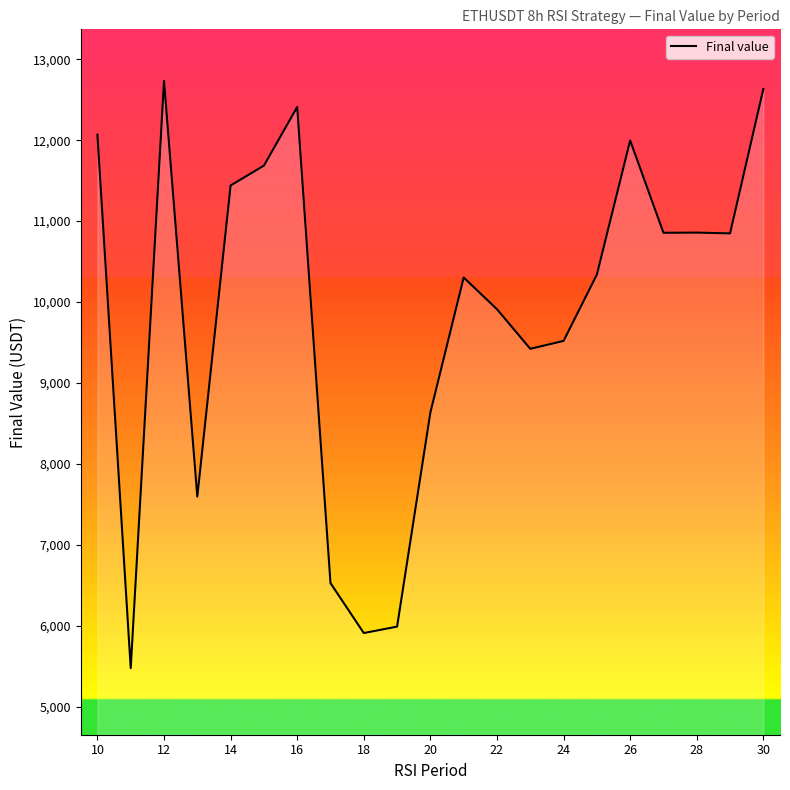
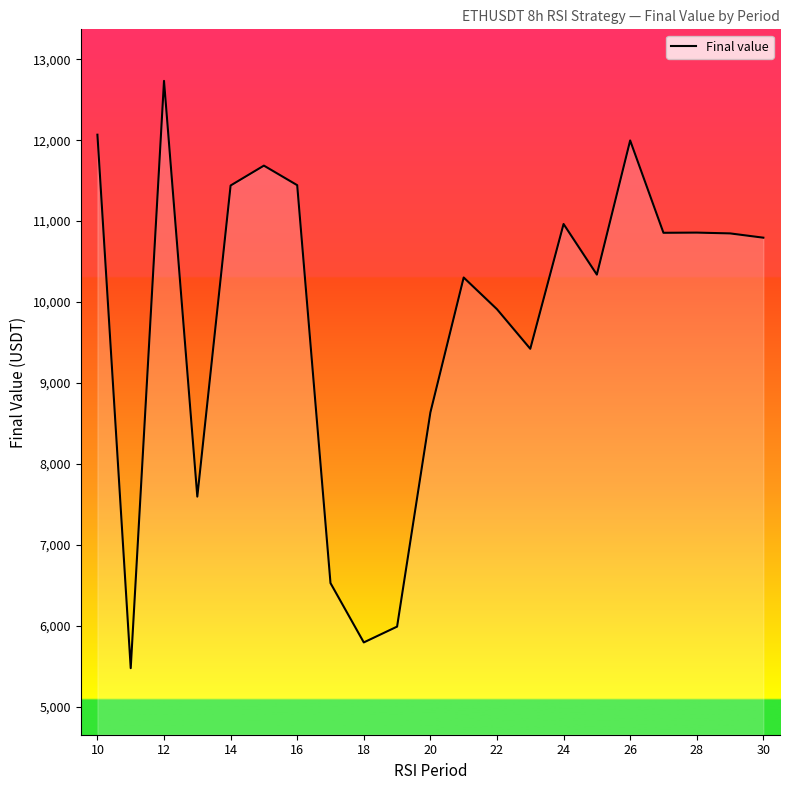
16: 12,400 -> 11,400
18: 5,900 -> 5,800
24: 9,500 -> 11,000
30: 12,600 -> 10,800
